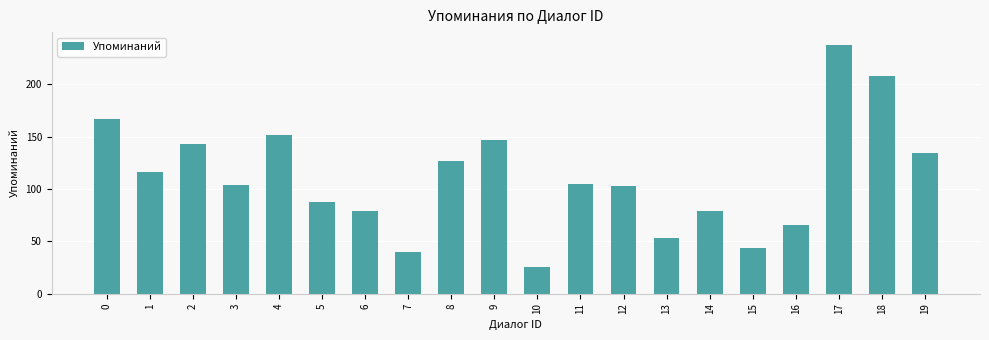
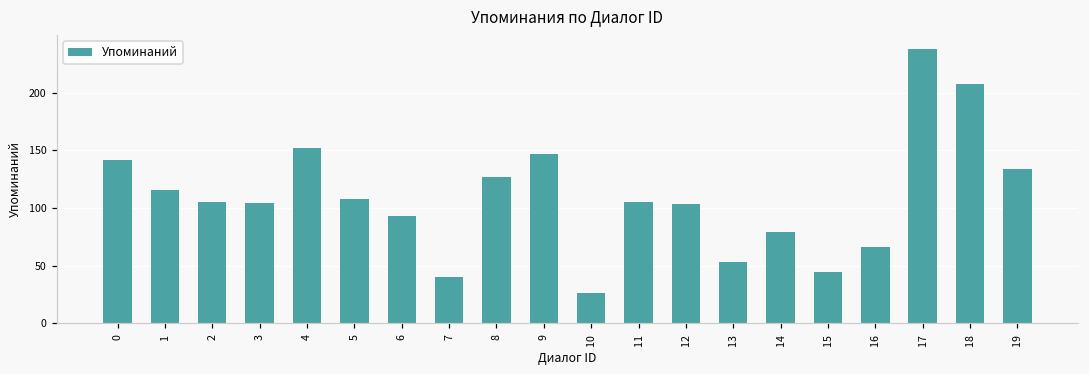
0: 167 -> 142
2: 143 -> 105
5: 88 -> 108
6: 79 -> 93
